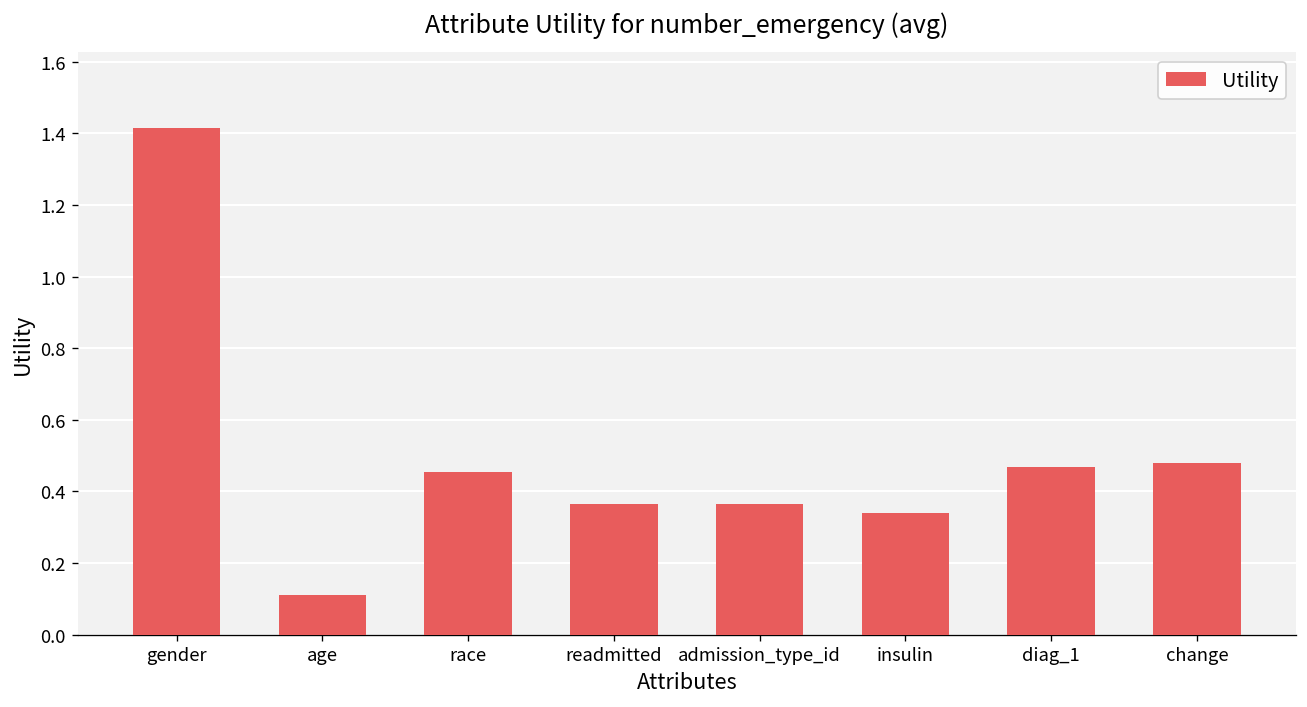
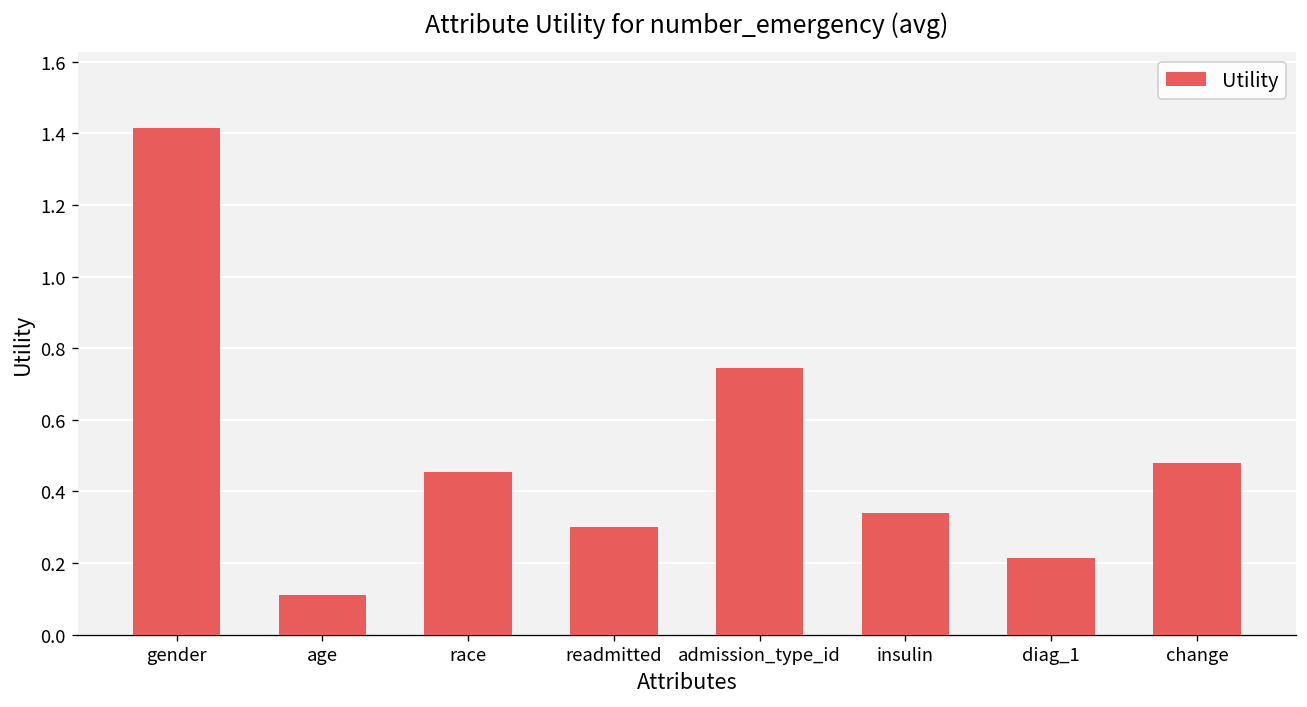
readmitted: 0.37 -> 0.30
admission_type_id: 0.36 -> 0.75
diag_1: 0.47 -> 0.21
